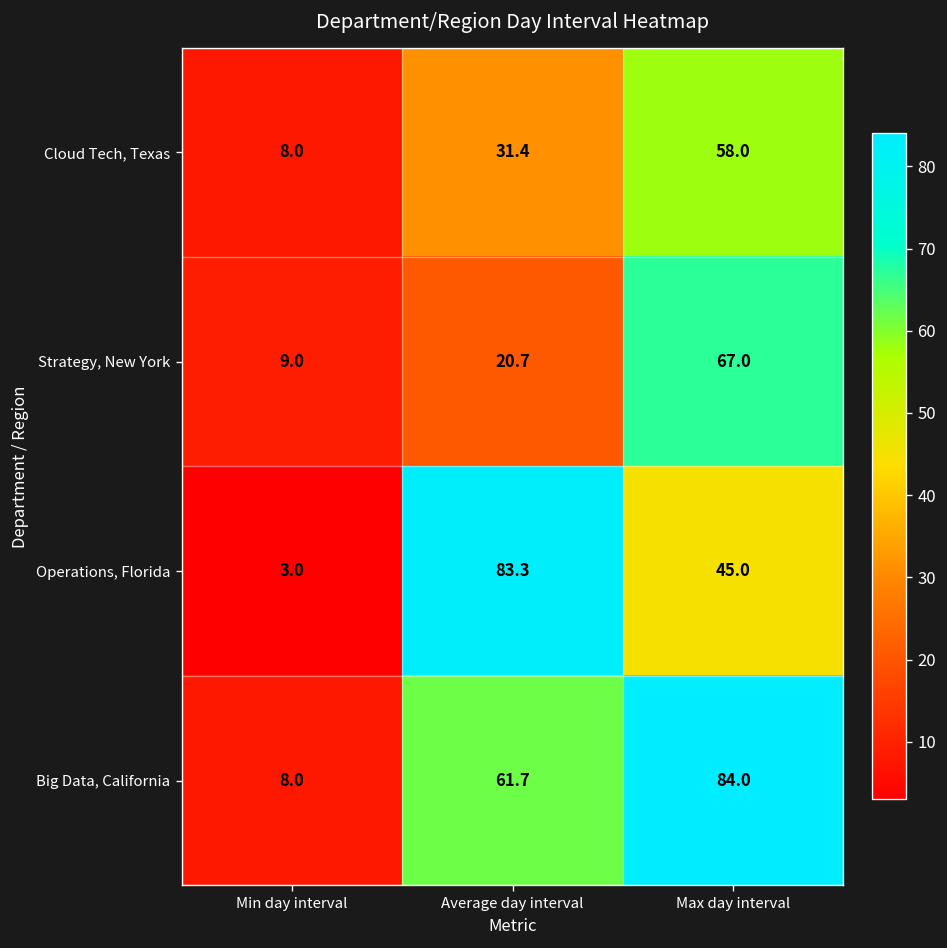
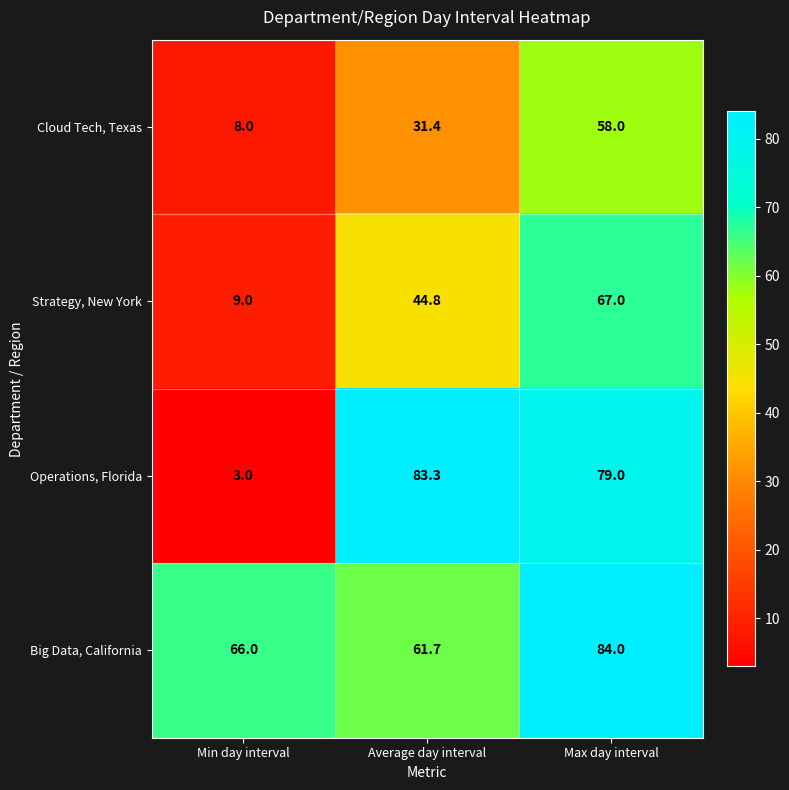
Strategy, New York, Average day interval: 20.7 -> 44.8
Operations, Florida, Max day interval: 45.0 -> 79.0
Big Data, California, Min day interval: 8.0 -> 66.0
